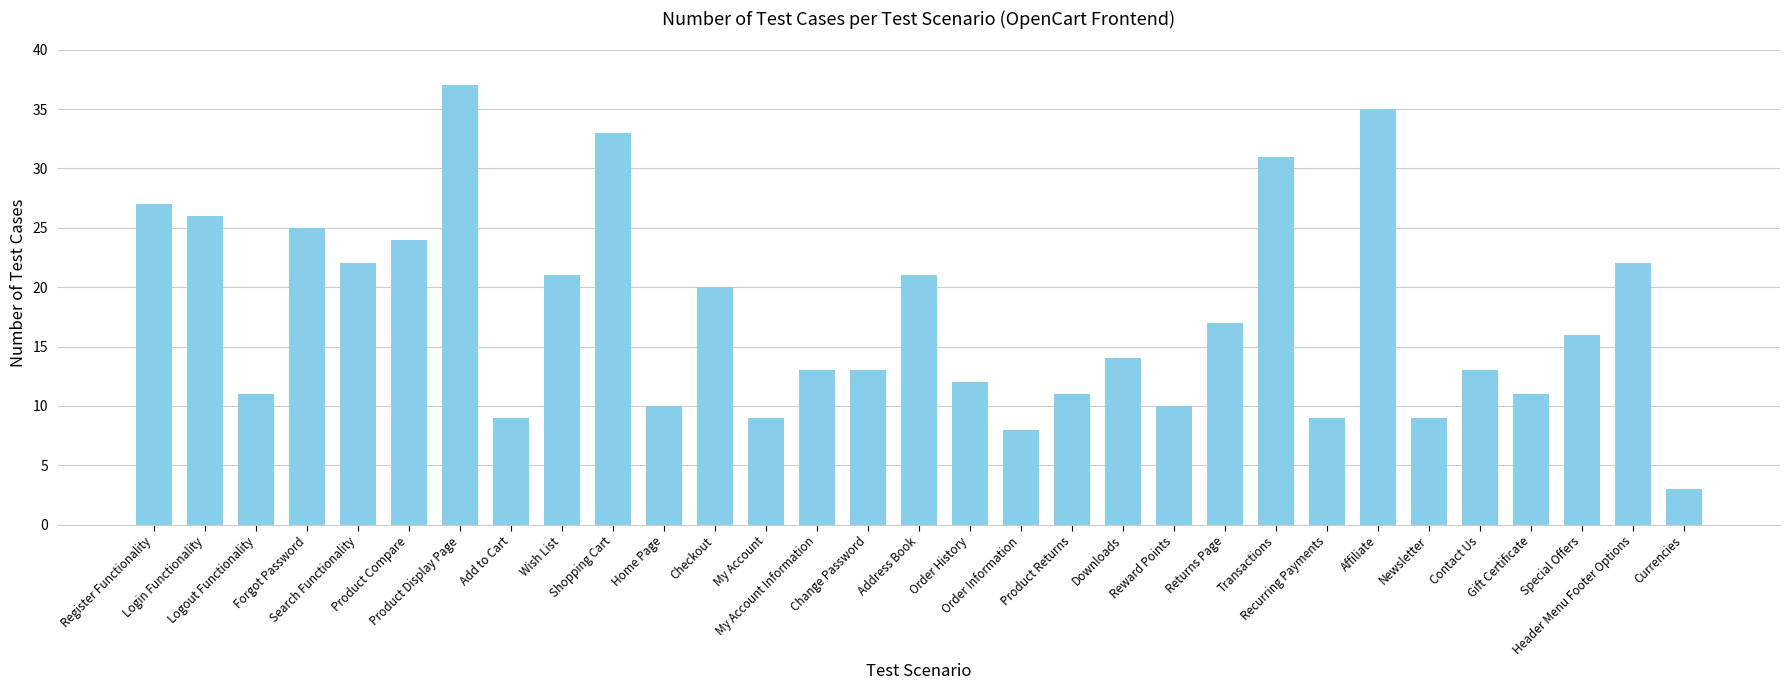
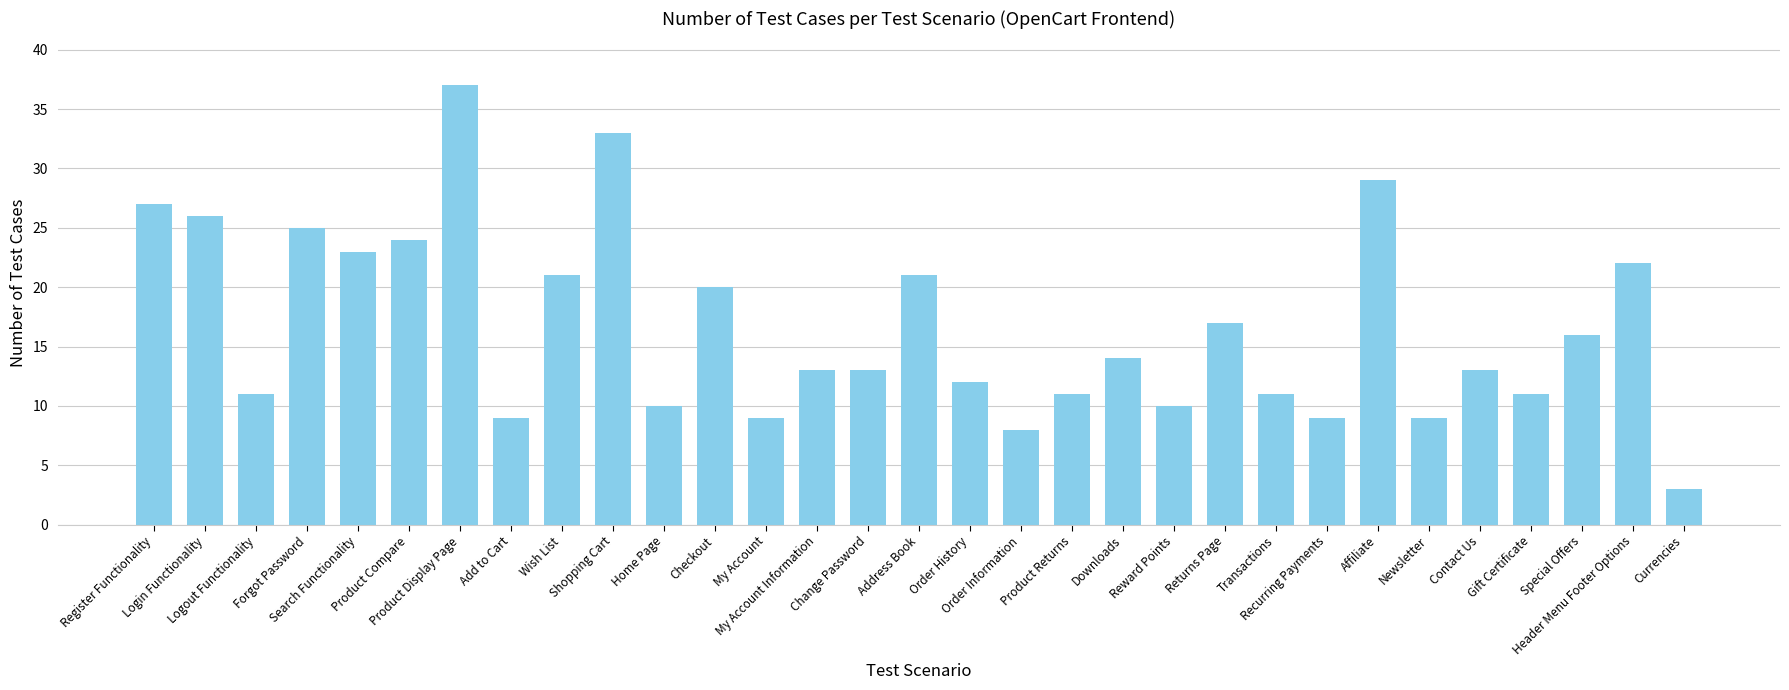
Search Functionality: 22 -> 23
Transactions: 31 -> 11
Affiliate: 35 -> 29
